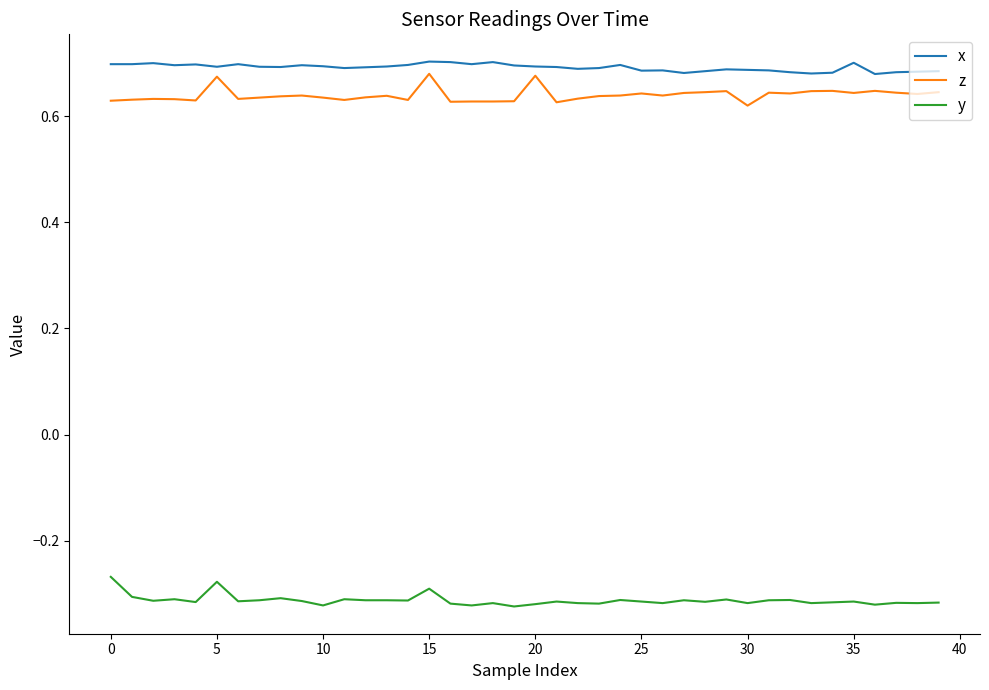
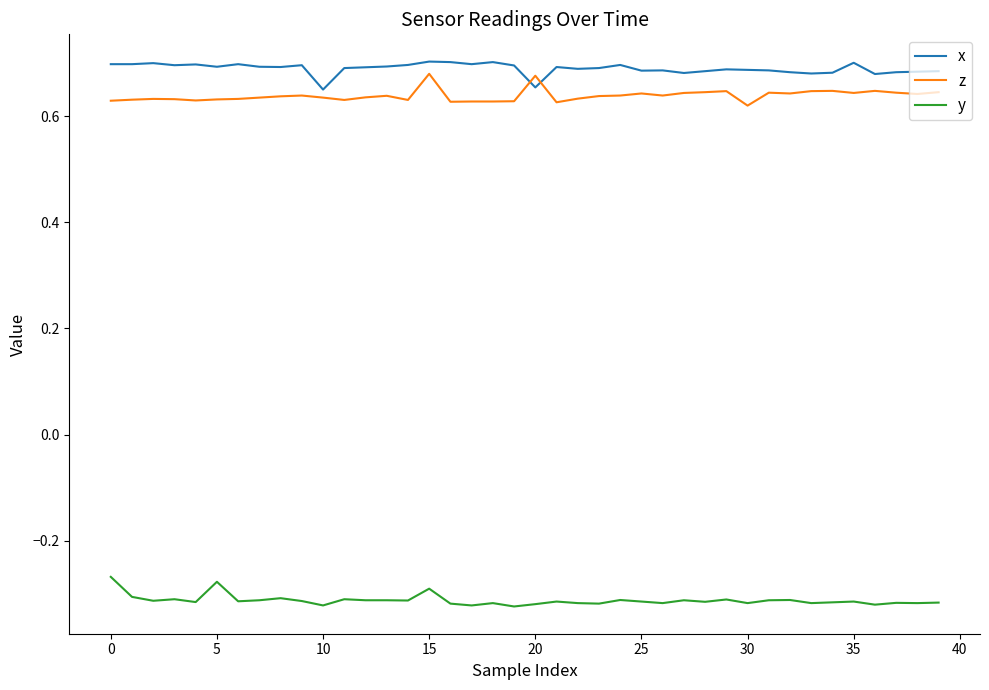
z, 5: 0.67 -> 0.63
x, 10: 0.69 -> 0.65
x, 20: 0.69 -> 0.65
